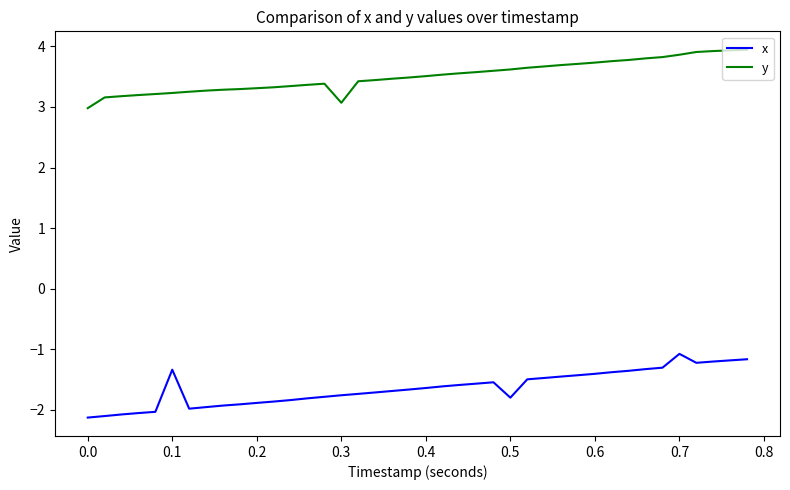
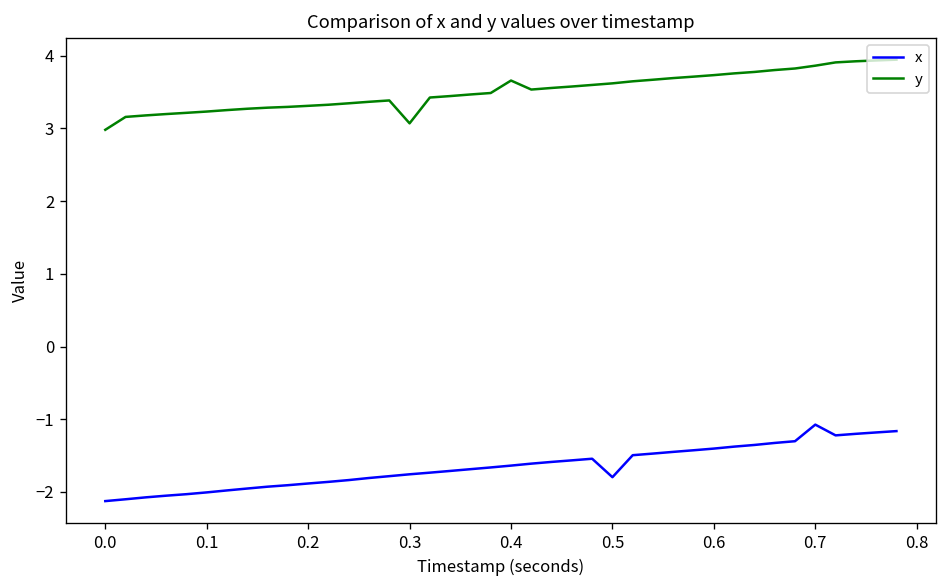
x, 0.1: -1.3 -> -2.0
y, 0.4: 3.5 -> 3.7
